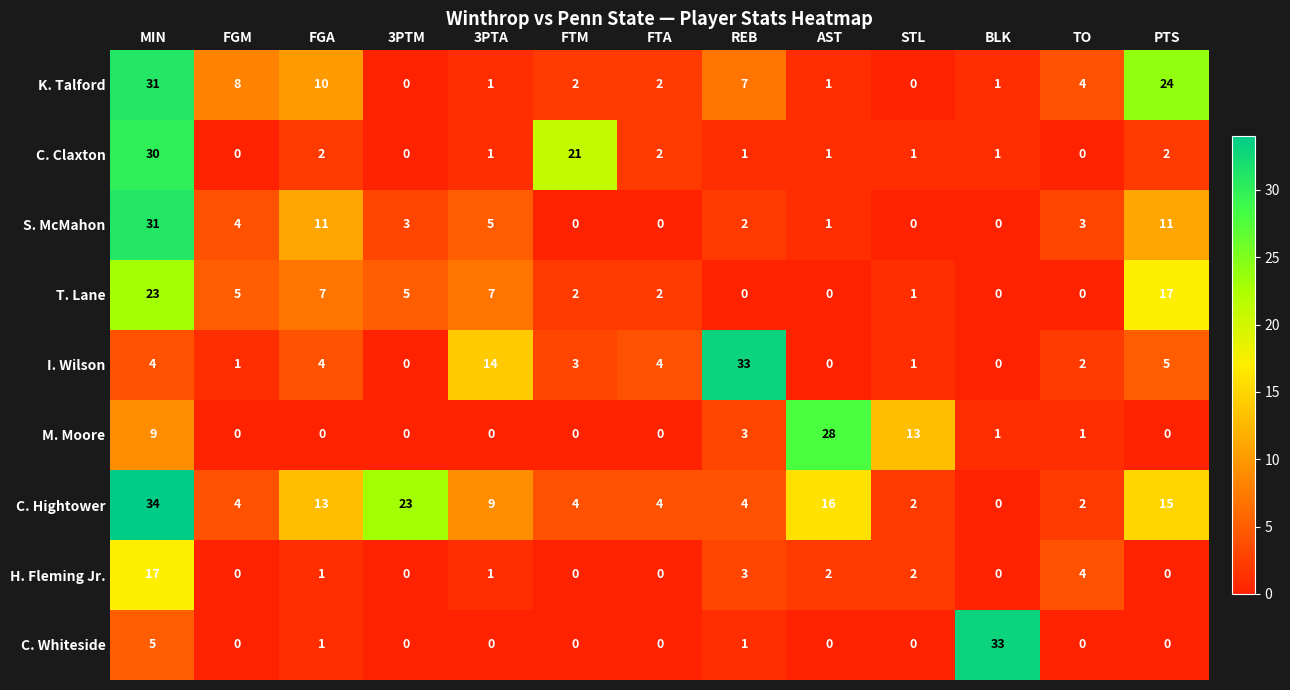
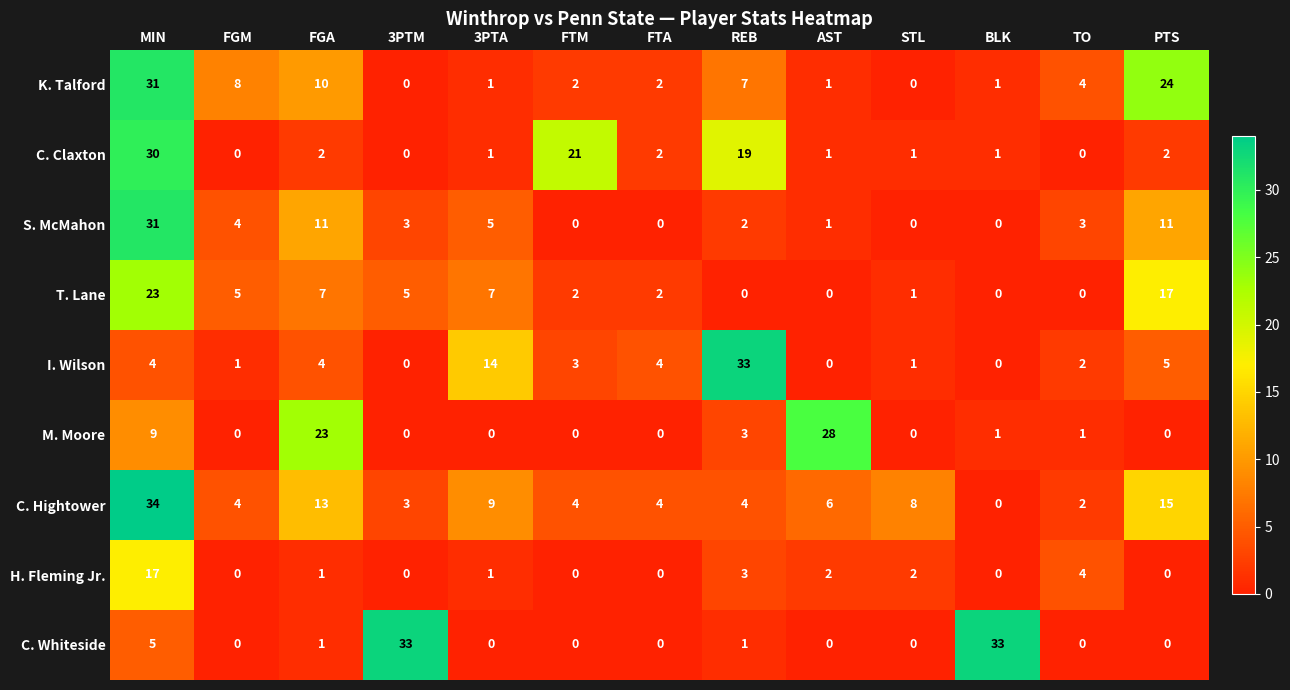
C. Claxton, REB: 1 -> 19
M. Moore, FGA: 0 -> 23
M. Moore, STL: 13 -> 0
C. Hightower, 3PTM: 23 -> 3
C. Hightower, AST: 16 -> 6
C. Hightower, STL: 2 -> 8
C. Whiteside, 3PTM: 0 -> 33
